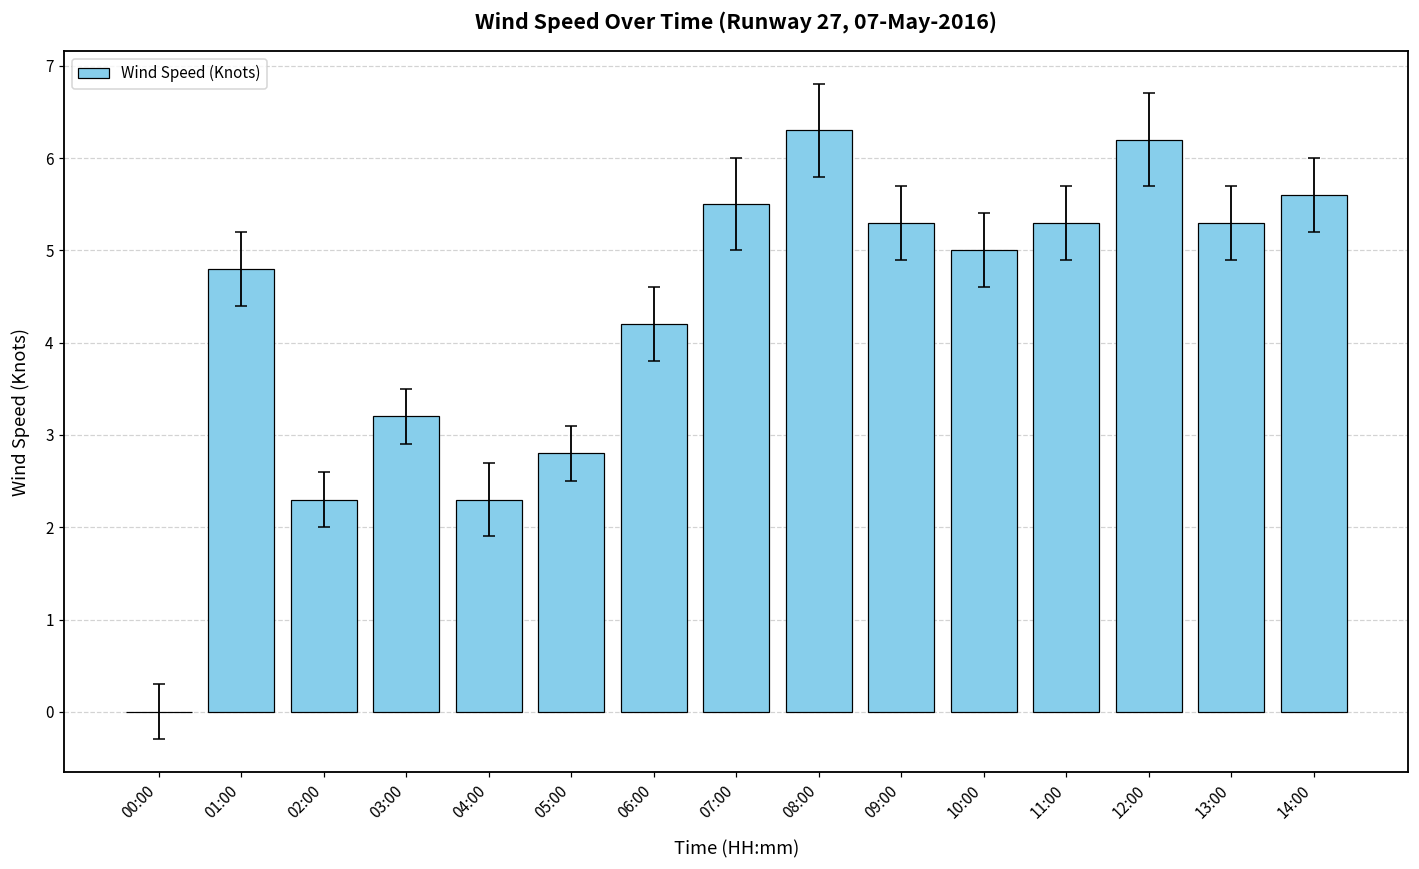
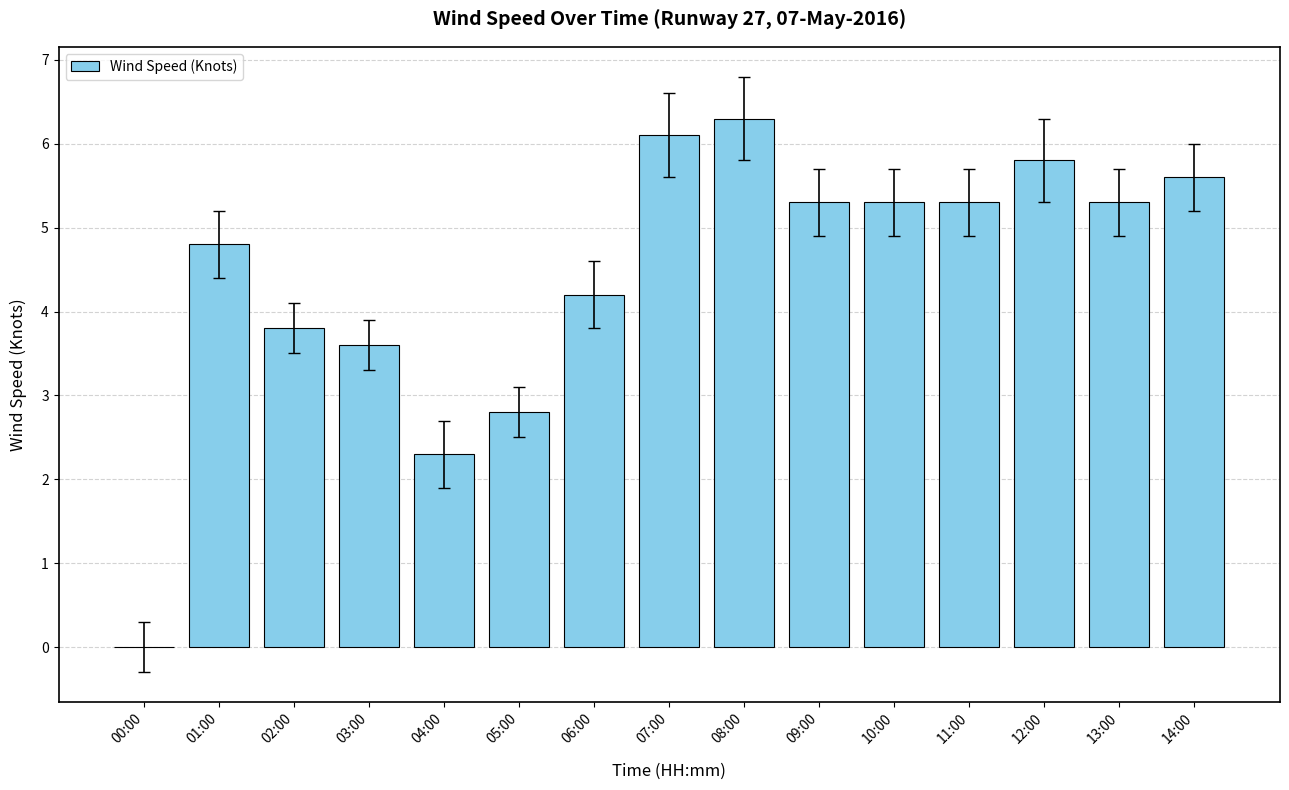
Wind Speed (Knots), 02:00: 2.3 -> 3.8
Wind Speed (Knots), 03:00: 3.2 -> 3.6
Wind Speed (Knots), 07:00: 5.5 -> 6.1
Wind Speed (Knots), 10:00: 5.0 -> 5.3
Wind Speed (Knots), 12:00: 6.2 -> 5.8
